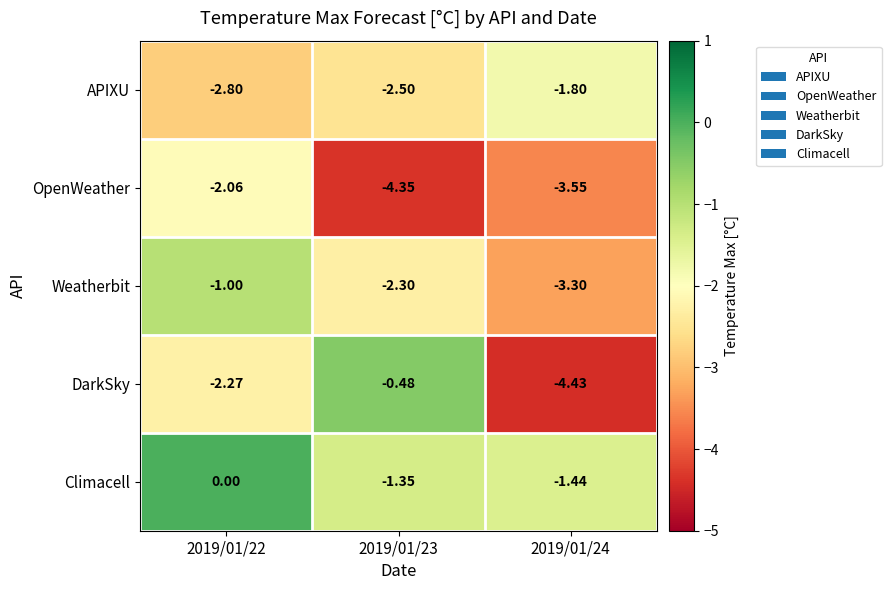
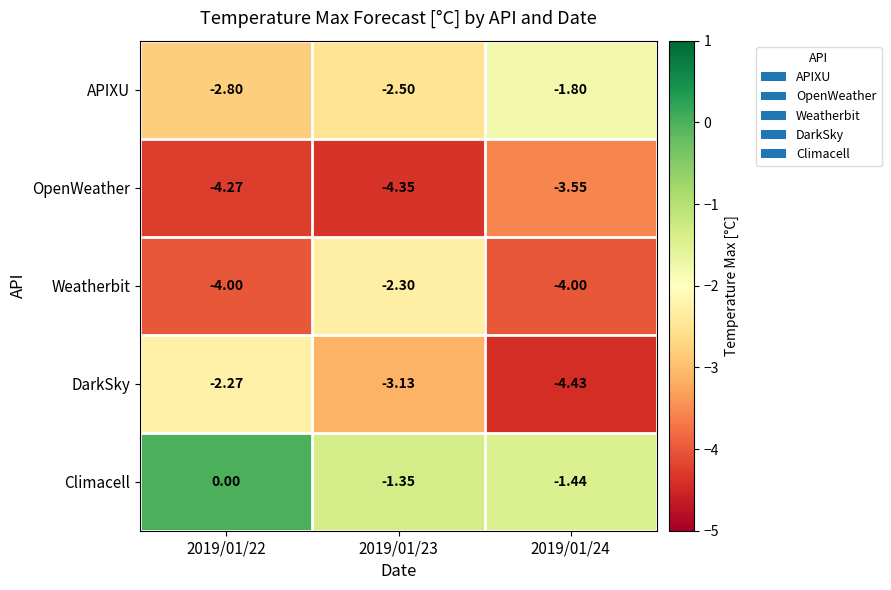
OpenWeather, 2019/01/22: -2.06 -> -4.27
Weatherbit, 2019/01/22: -1.00 -> -4.00
Weatherbit, 2019/01/24: -3.30 -> -4.00
DarkSky, 2019/01/23: -0.48 -> -3.13
